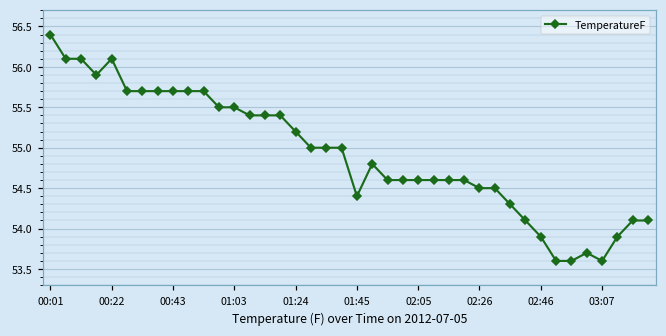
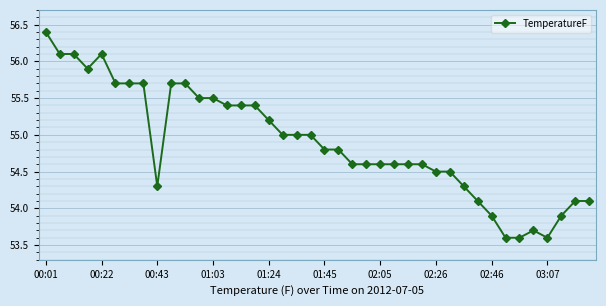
00:43: 55.7 -> 54.3
01:45: 54.4 -> 54.8
